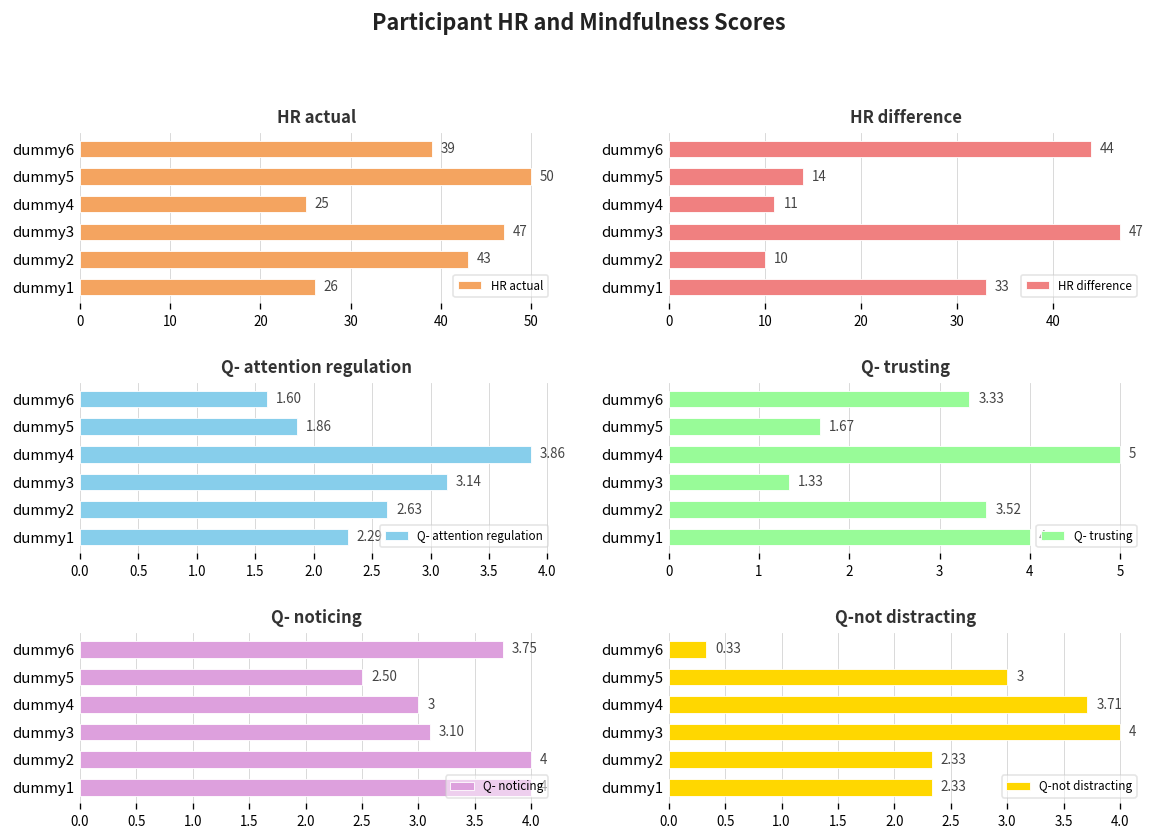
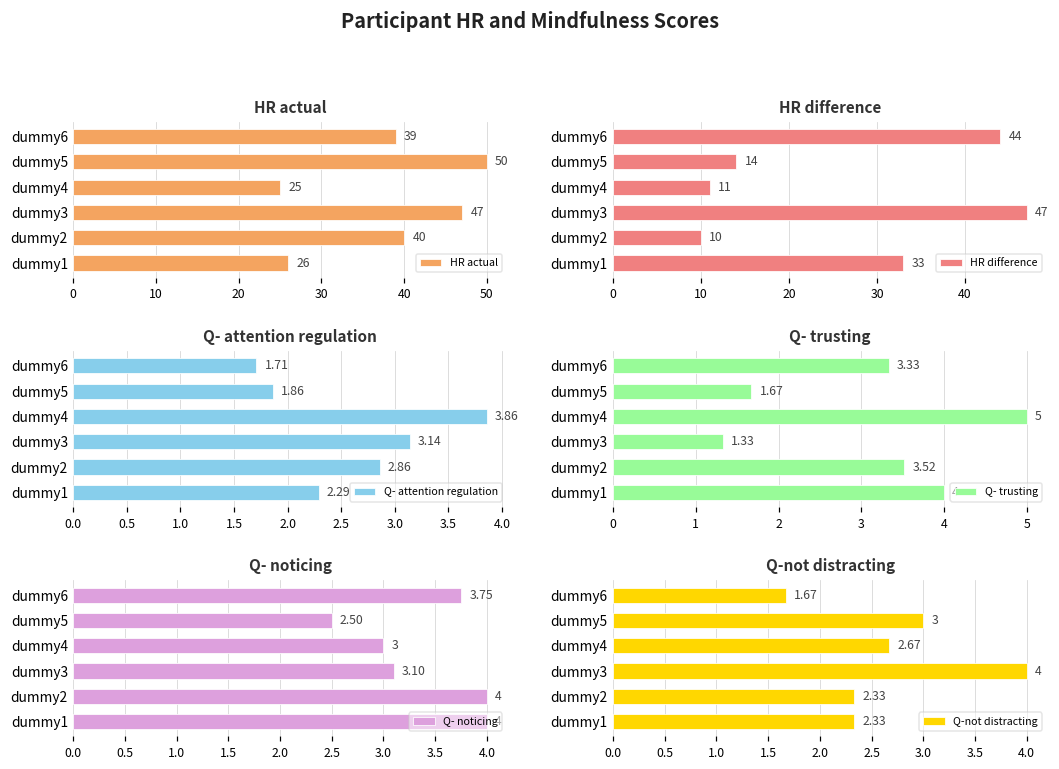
HR actual, dummy2: 43 -> 40
Q- attention regulation, dummy6: 1.60 -> 1.71
Q- attention regulation, dummy2: 2.63 -> 2.86
Q-not distracting, dummy6: 0.33 -> 1.67
Q-not distracting, dummy4: 3.71 -> 2.67
